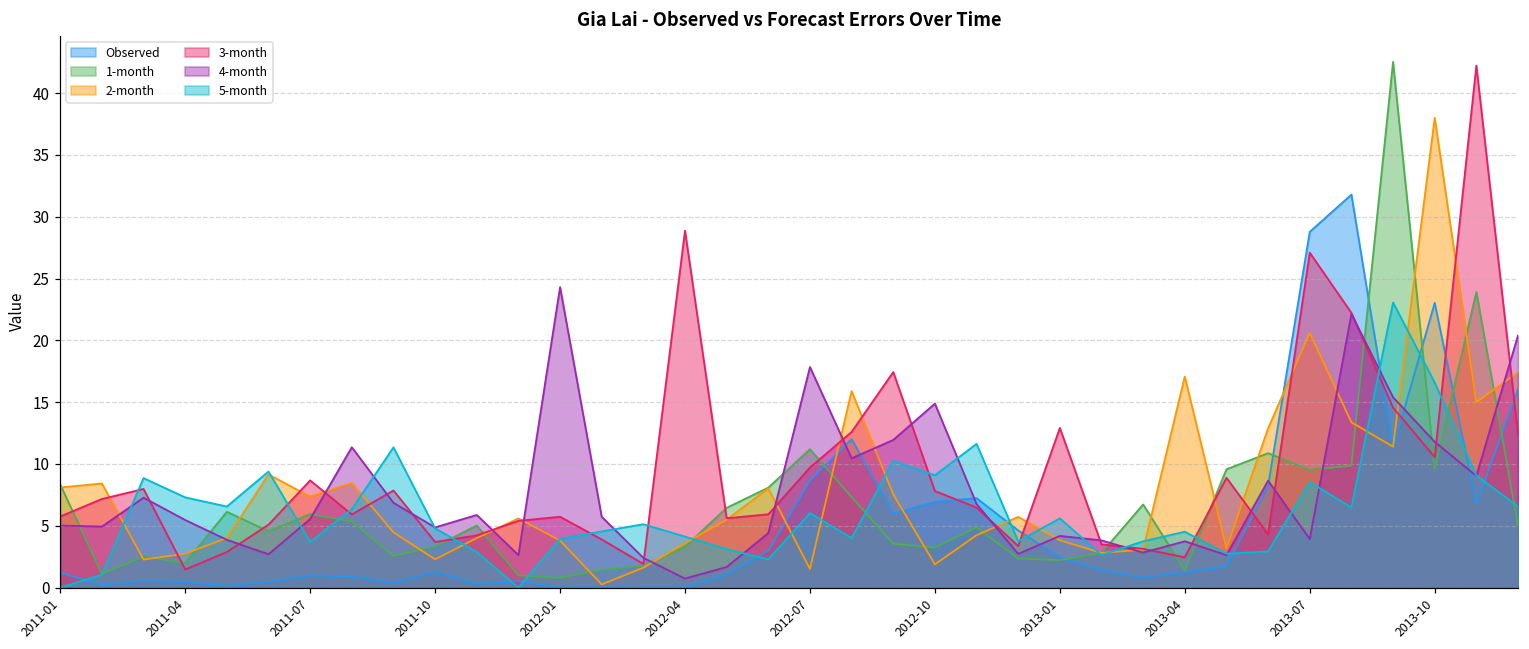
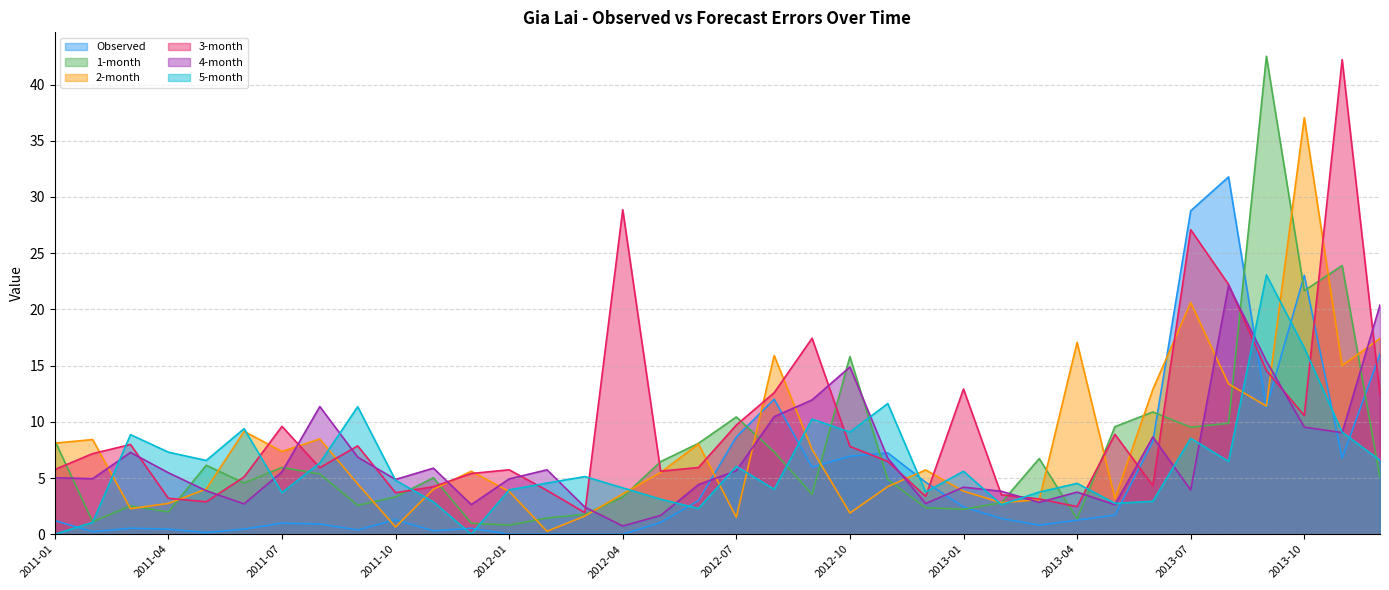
3-month, 2011-04: 1.5 -> 3.2
3-month, 2011-07: 8.7 -> 9.6
2-month, 2011-10: 2.3 -> 0.6
4-month, 2012-01: 24.3 -> 4.9
1-month, 2012-07: 11.2 -> 10.4
4-month, 2012-07: 17.8 -> 5.7
1-month, 2012-10: 3.2 -> 15.8
1-month, 2013-10: 9.6 -> 21.7
2-month, 2013-10: 38.0 -> 37.1
4-month, 2013-10: 11.8 -> 9.5
